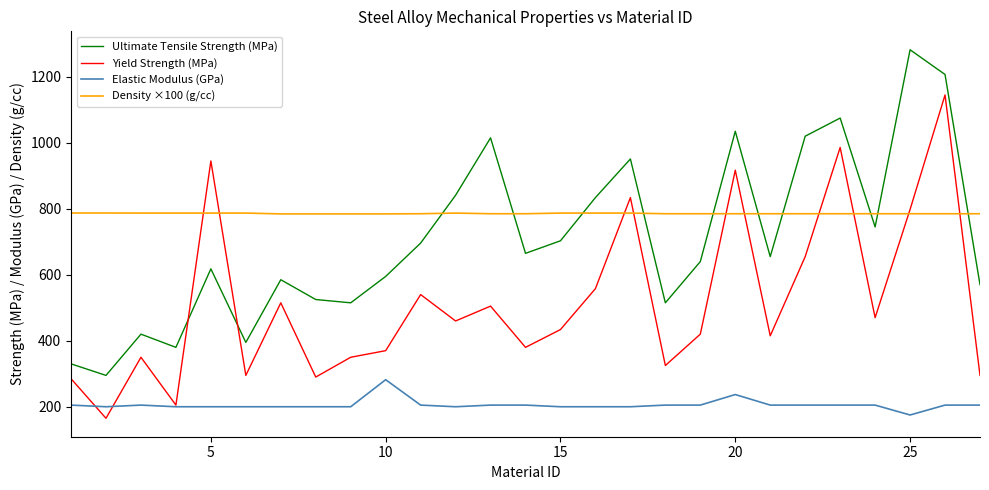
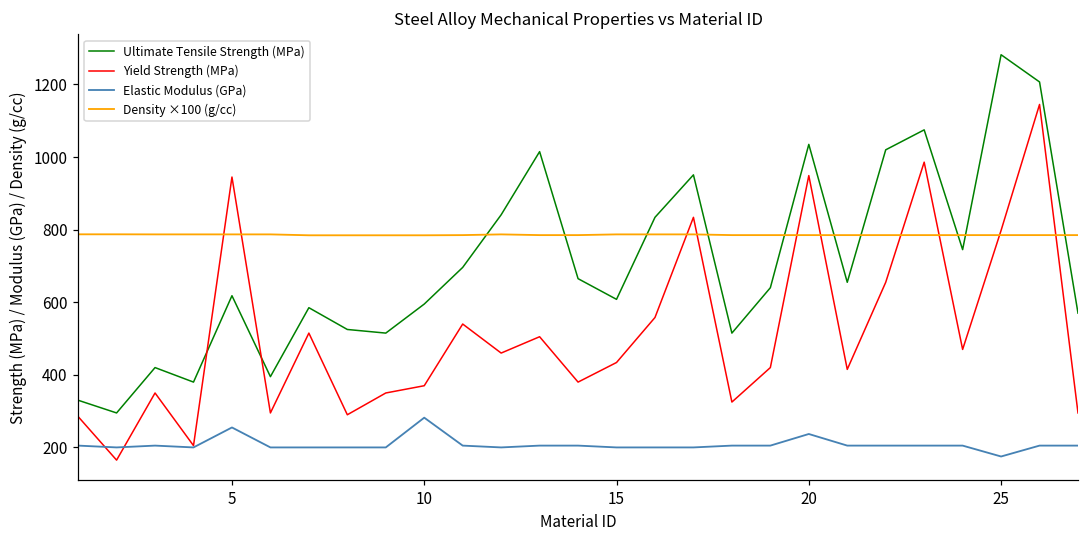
Elastic Modulus (GPa), 5: 200 -> 260
Ultimate Tensile Strength (MPa), 15: 700 -> 610
Yield Strength (MPa), 20: 920 -> 950
